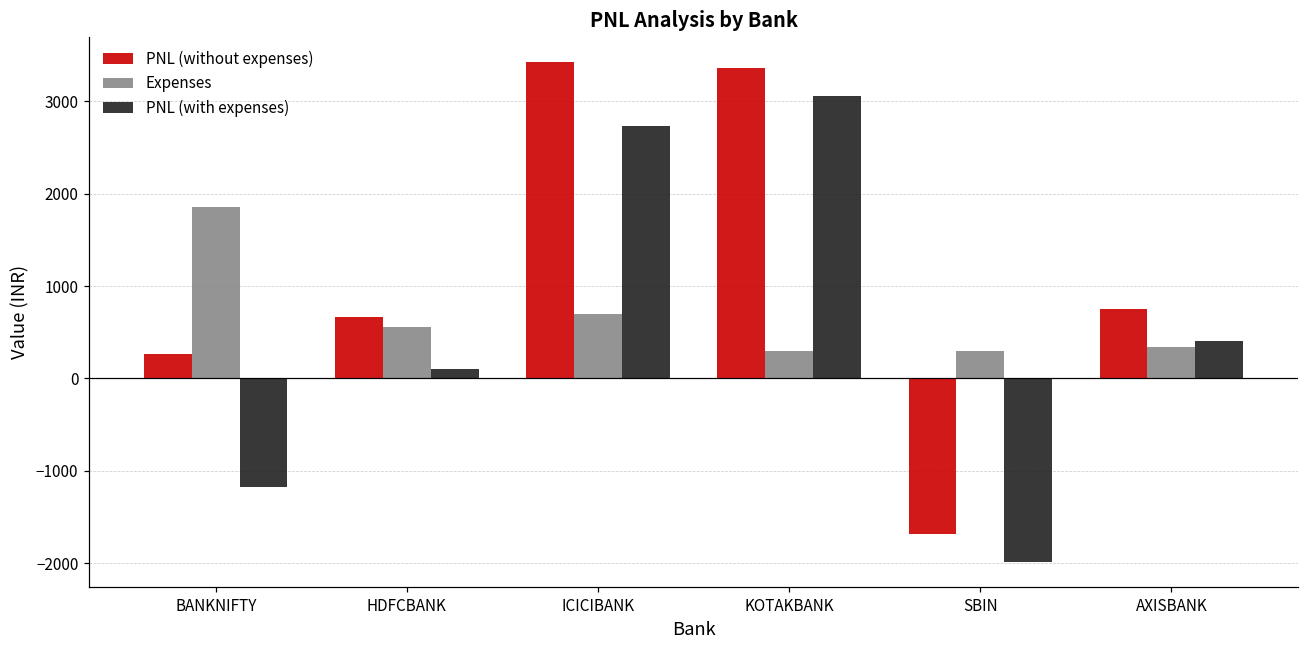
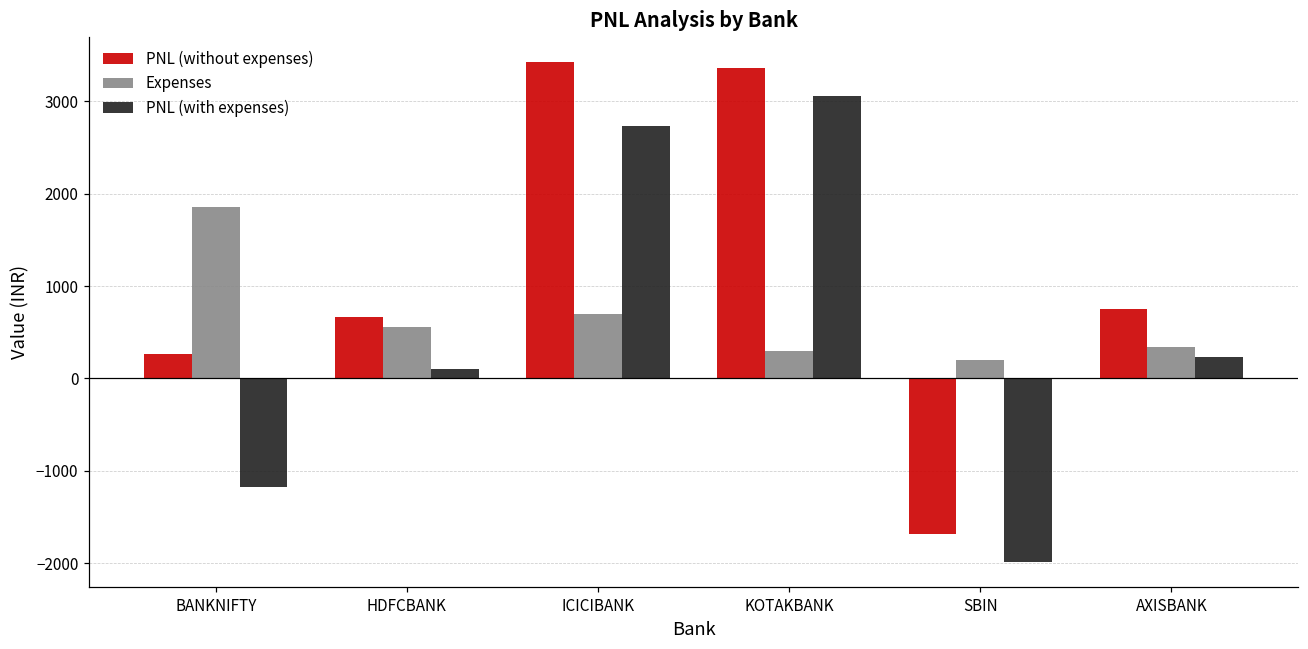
Expenses, SBIN: 300 -> 200
PNL (with expenses), AXISBANK: 400 -> 200
